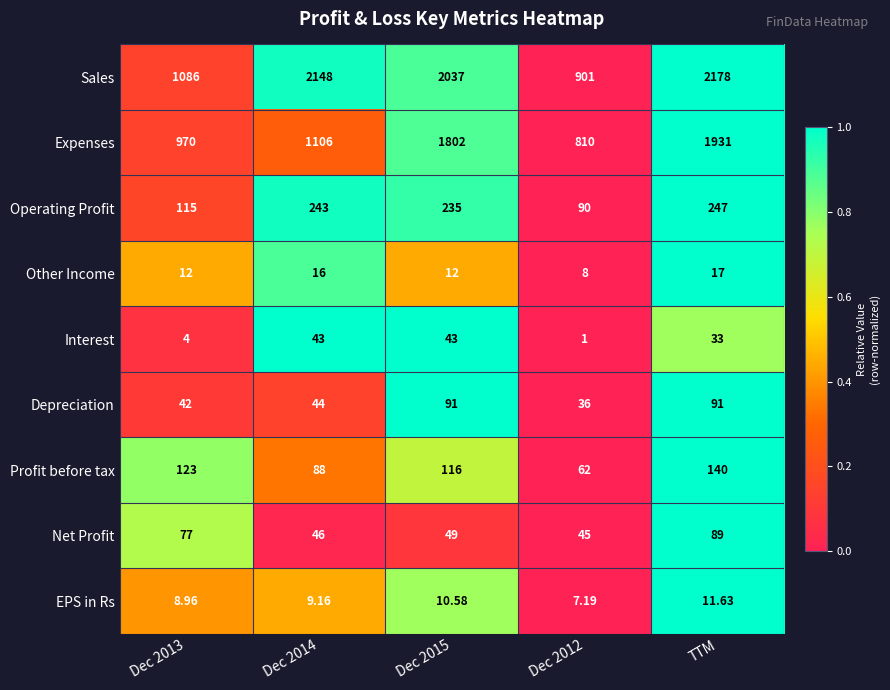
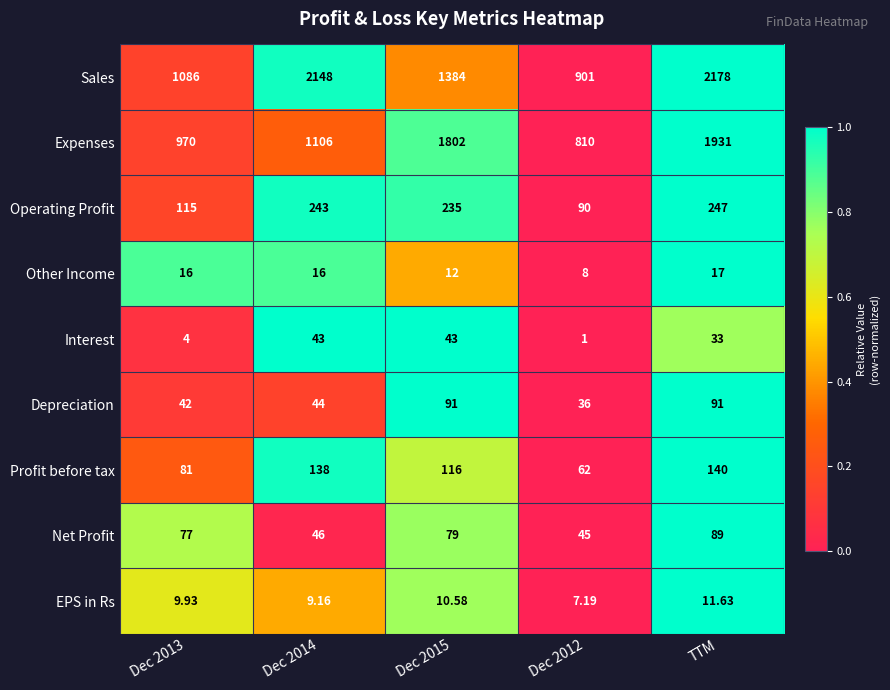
Sales, Dec 2015: 2037 -> 1384
Other Income, Dec 2013: 12 -> 16
Profit before tax, Dec 2013: 123 -> 81
Profit before tax, Dec 2014: 88 -> 138
Net Profit, Dec 2015: 49 -> 79
EPS in Rs, Dec 2013: 8.96 -> 9.93
